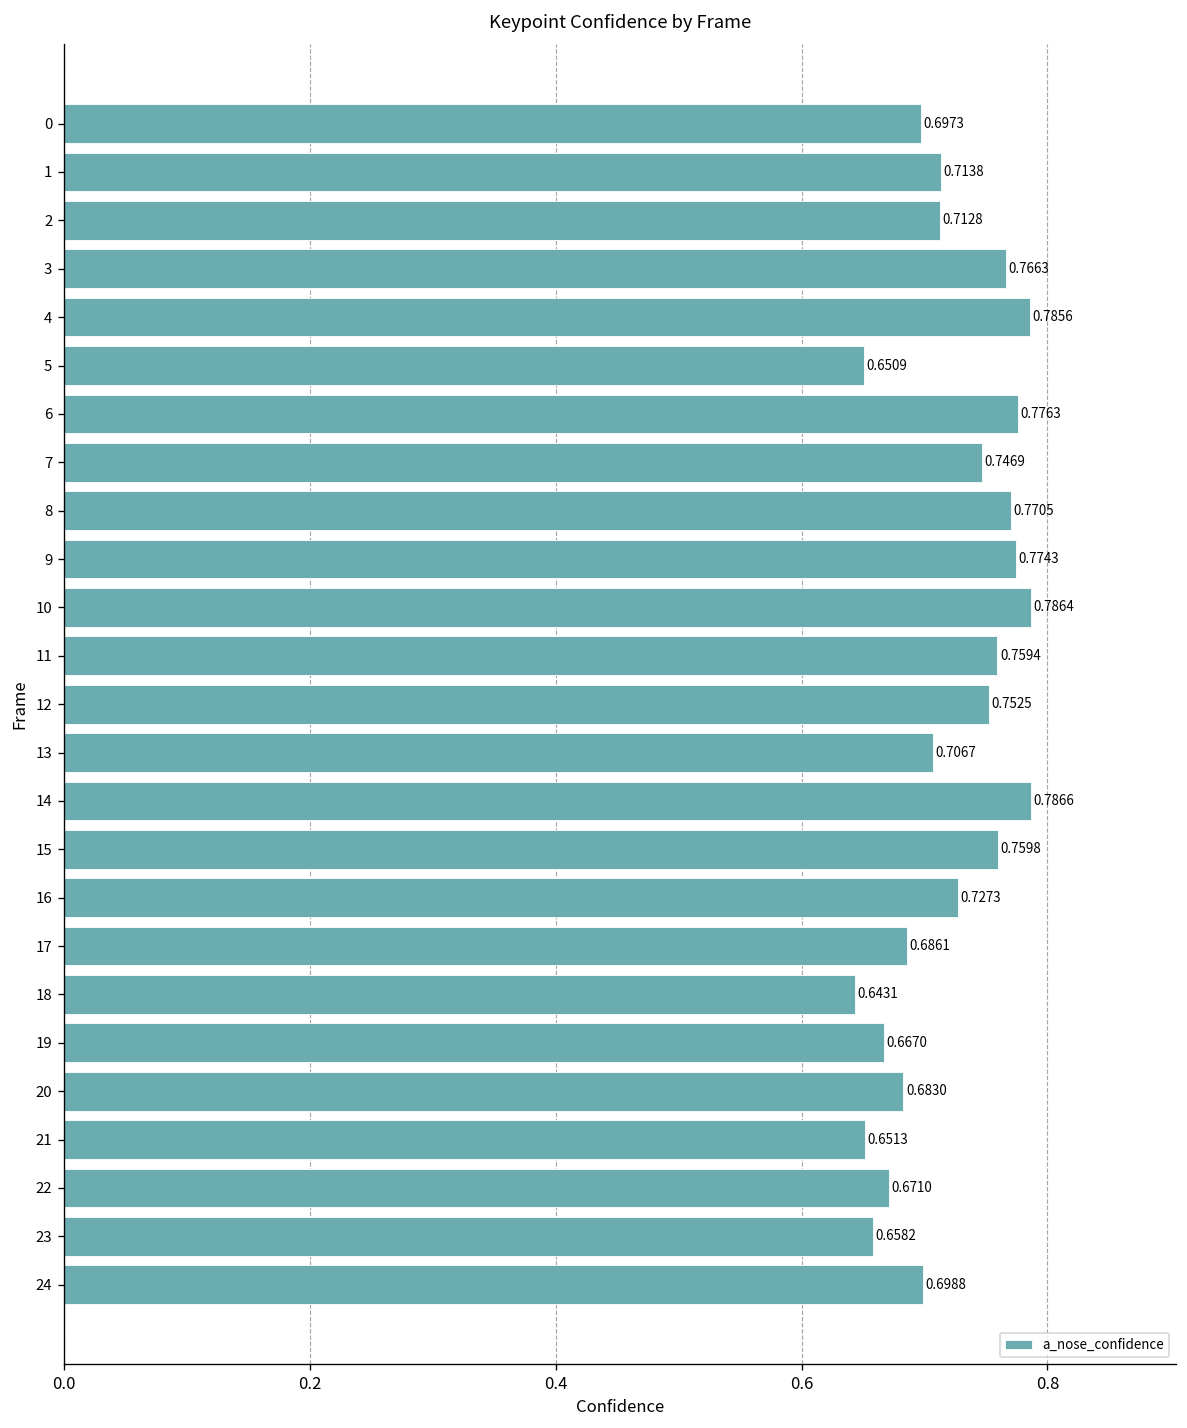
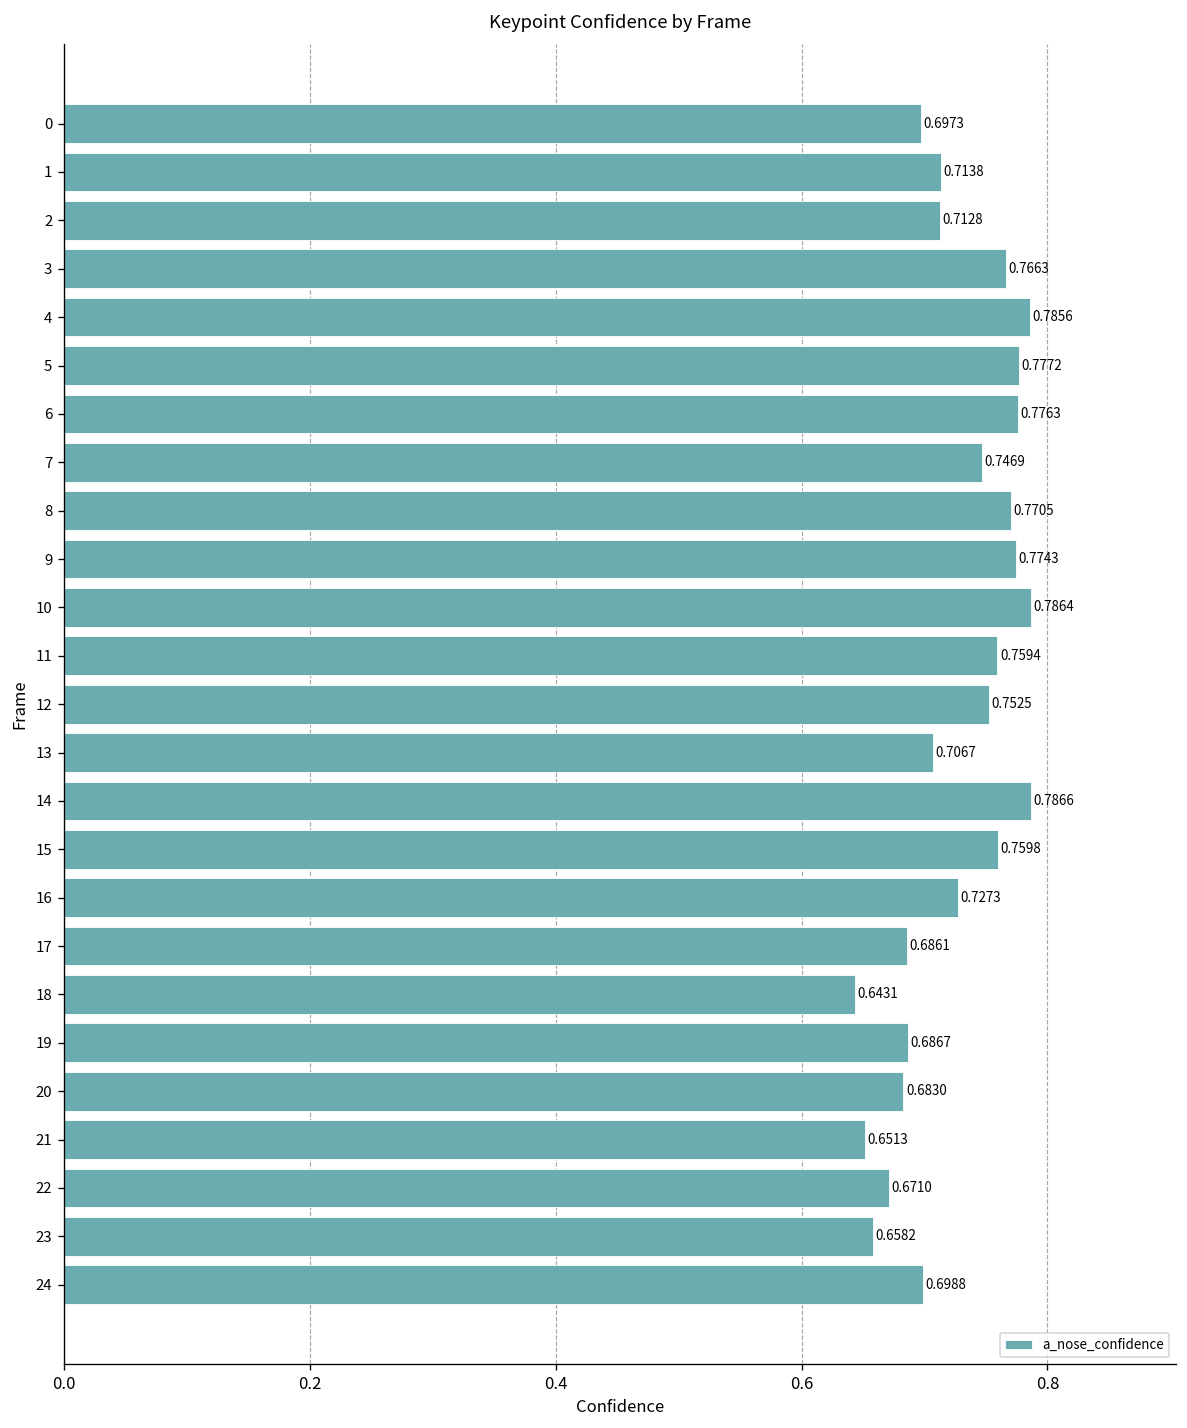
5: 0.6509 -> 0.7772
19: 0.6670 -> 0.6867
